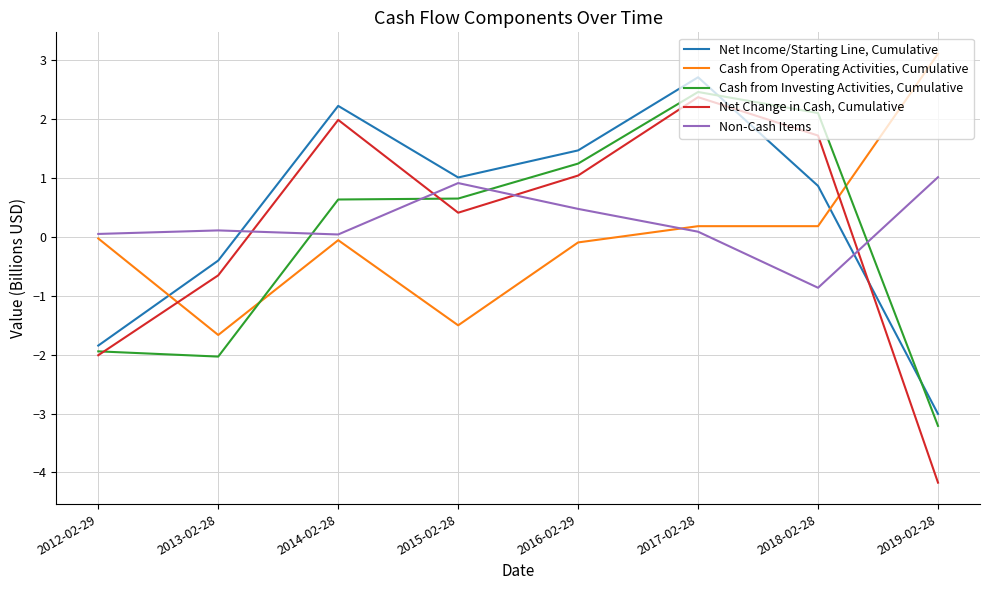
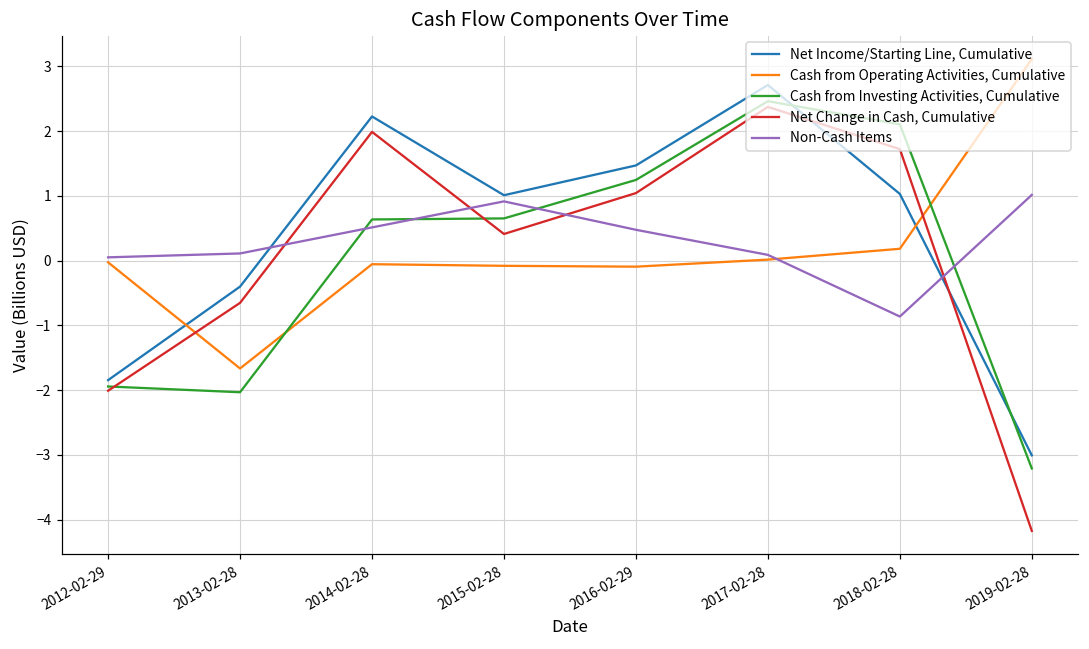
Non-Cash Items, 2014-02-28: 0.0 -> 0.5
Cash from Operating Activities, Cumulative, 2015-02-28: -1.5 -> -0.1
Cash from Operating Activities, Cumulative, 2017-02-28: 0.2 -> 0.0
Net Income/Starting Line, Cumulative, 2018-02-28: 0.9 -> 1.0
